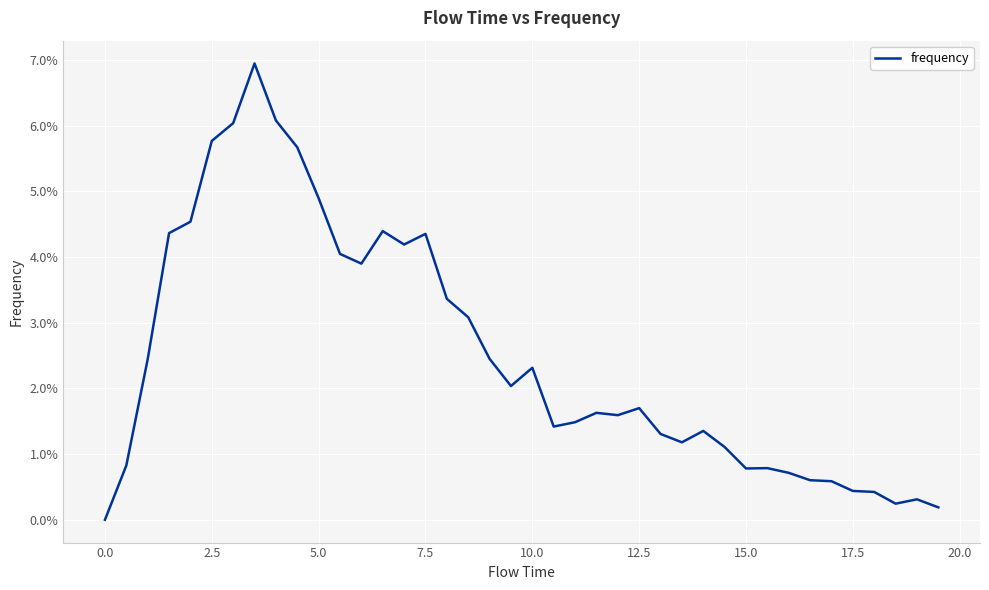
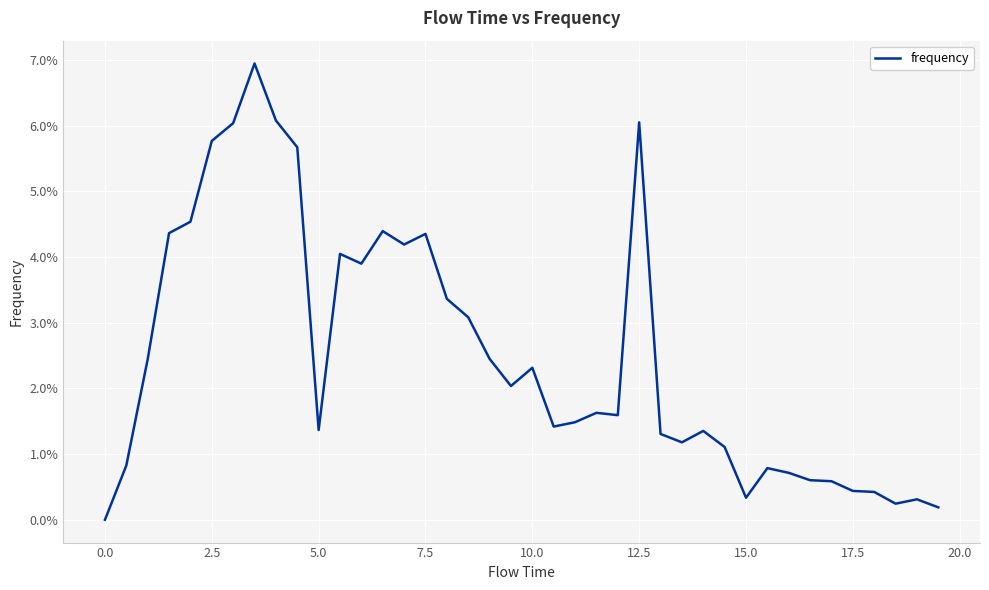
5.0: 4.9% -> 1.4%
12.5: 1.7% -> 6.1%
15.0: 0.8% -> 0.3%
